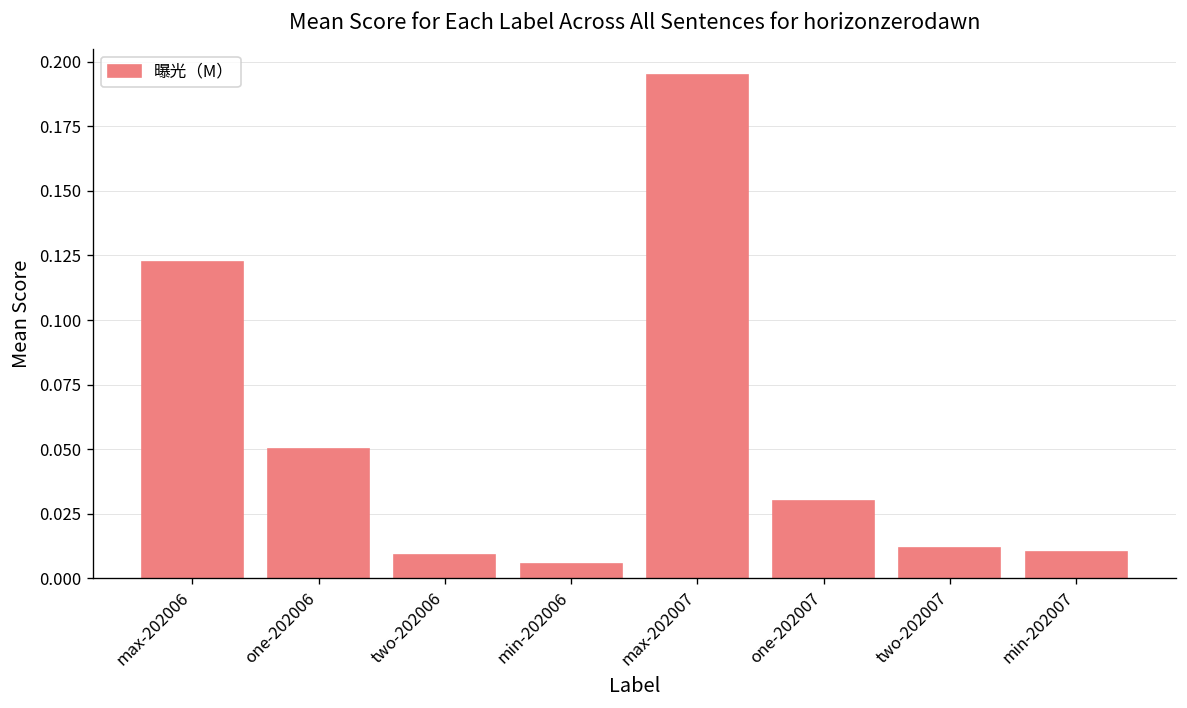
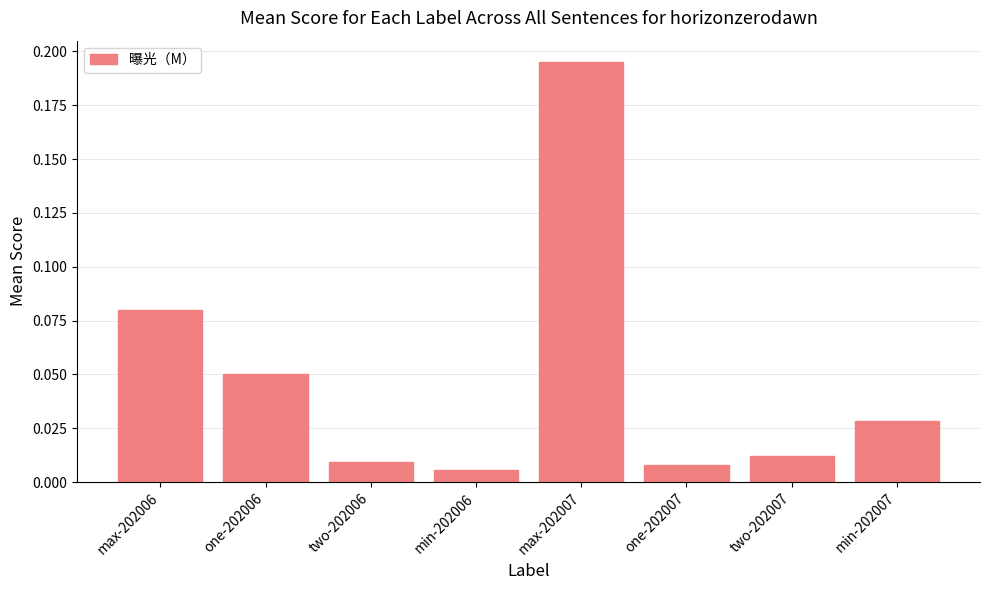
max-202006: 0.122 -> 0.080
one-202007: 0.030 -> 0.008
min-202007: 0.010 -> 0.028
